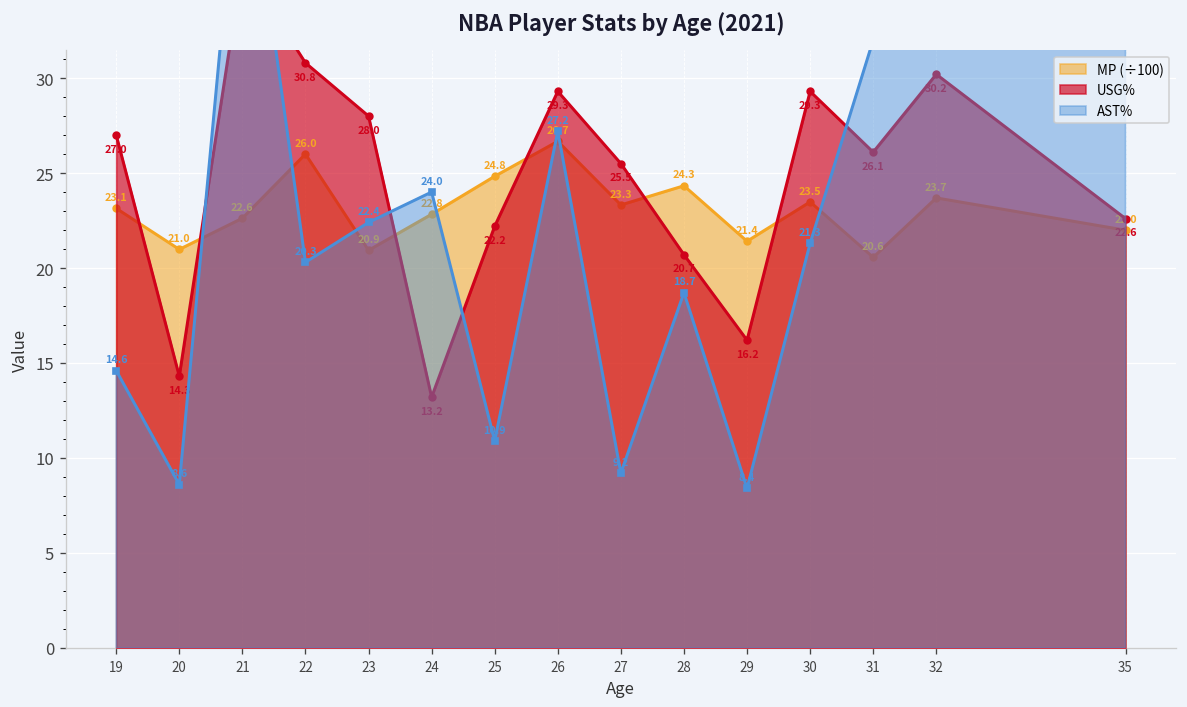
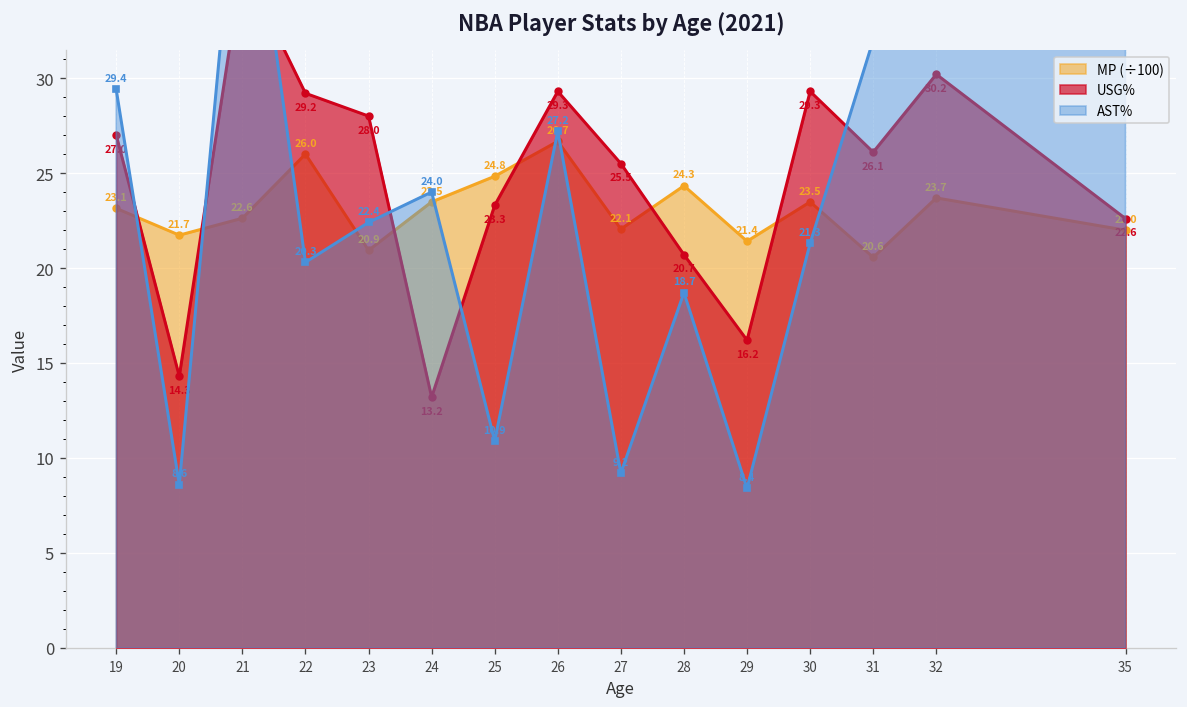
AST%, 19: 14.6 -> 29.4
MP (÷100), 20: 21.0 -> 21.7
USG%, 22: 30.8 -> 29.2
MP (÷100), 24: 22.8 -> 23.5
USG%, 25: 22.2 -> 23.3
MP (÷100), 27: 23.3 -> 22.1
